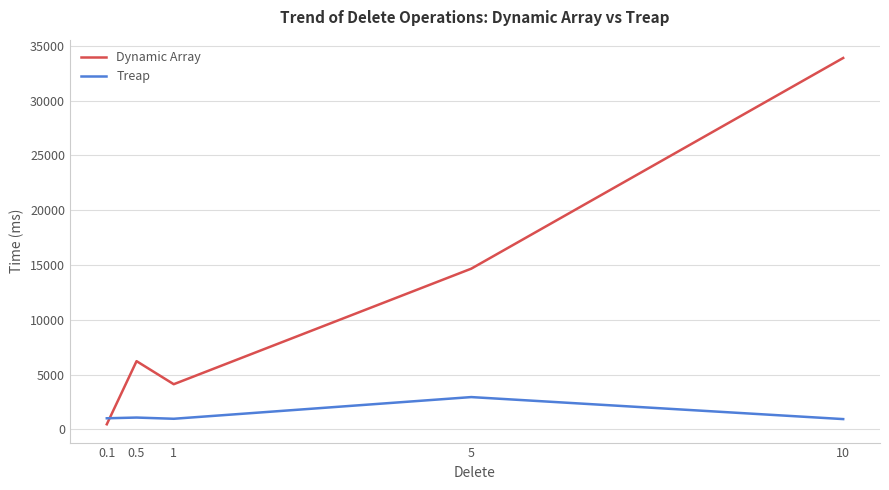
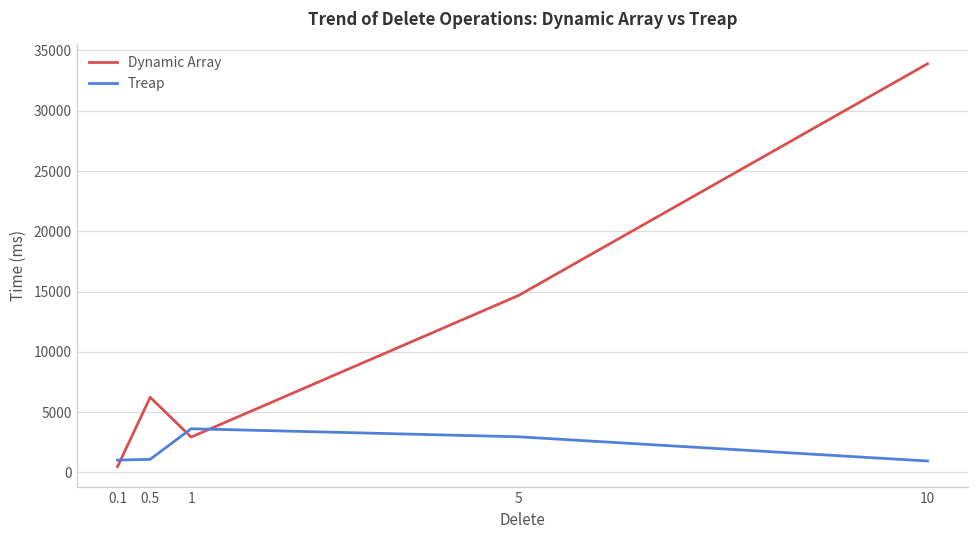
Dynamic Array, 1: 4100 -> 2900
Treap, 1: 1000 -> 3600
